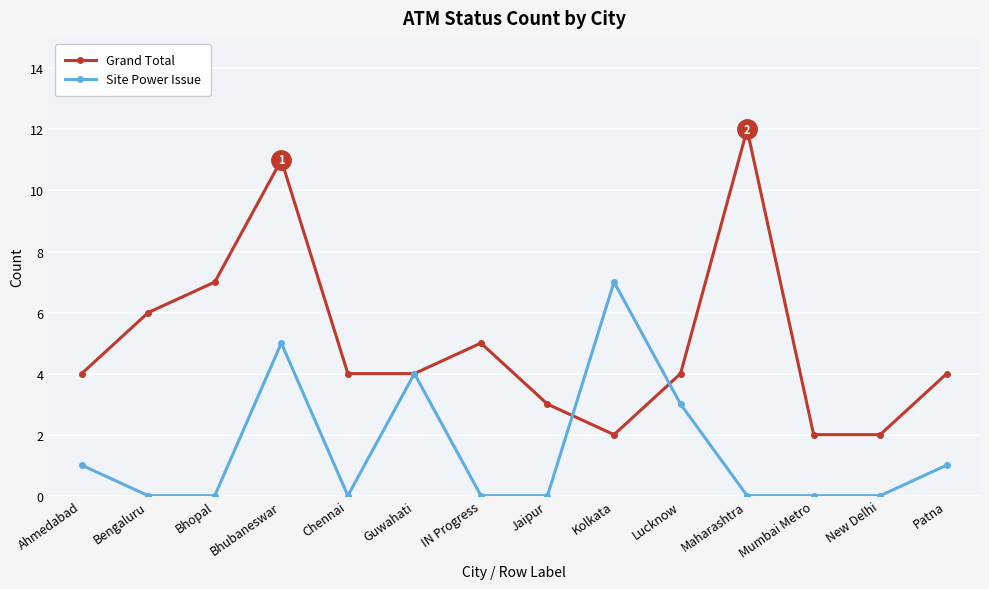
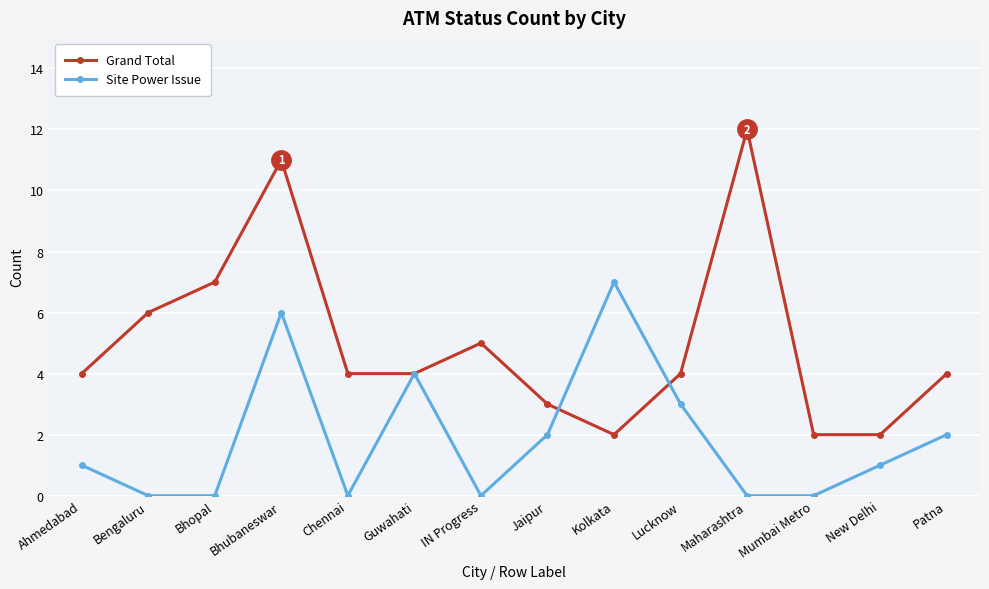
Site Power Issue, Bhubaneswar: 5 -> 6
Site Power Issue, Jaipur: 0 -> 2
Site Power Issue, New Delhi: 0 -> 1
Site Power Issue, Patna: 1 -> 2
